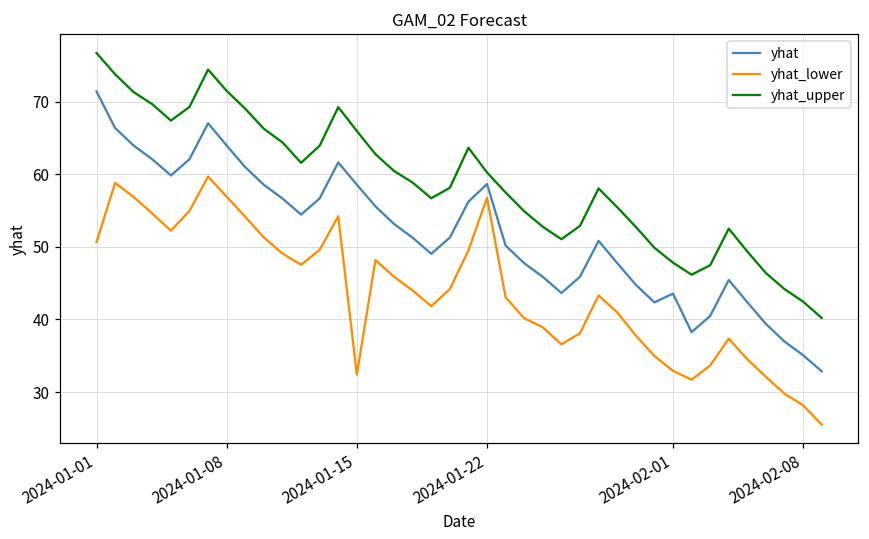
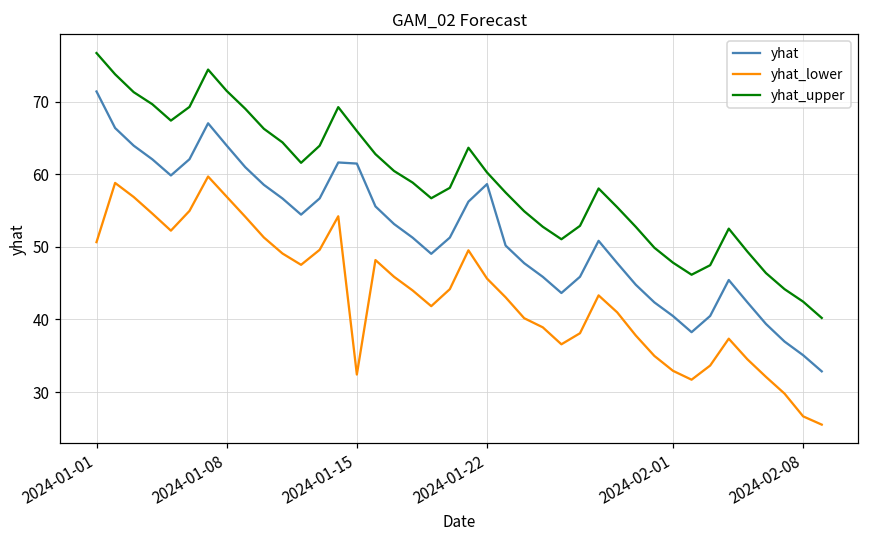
yhat, 2024-01-15: 59 -> 61
yhat_lower, 2024-01-22: 57 -> 46
yhat, 2024-02-01: 44 -> 40
yhat_lower, 2024-02-08: 28 -> 27
